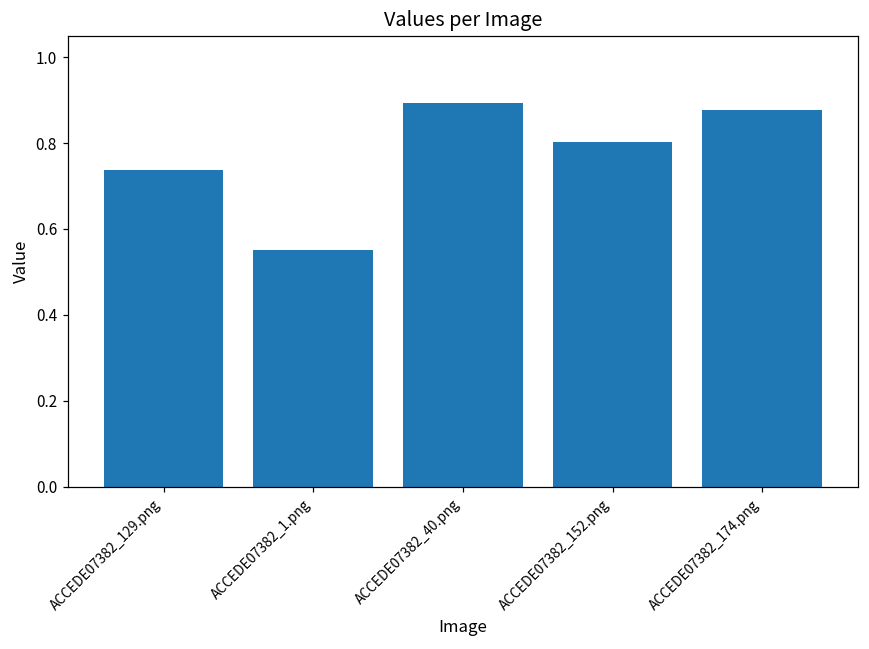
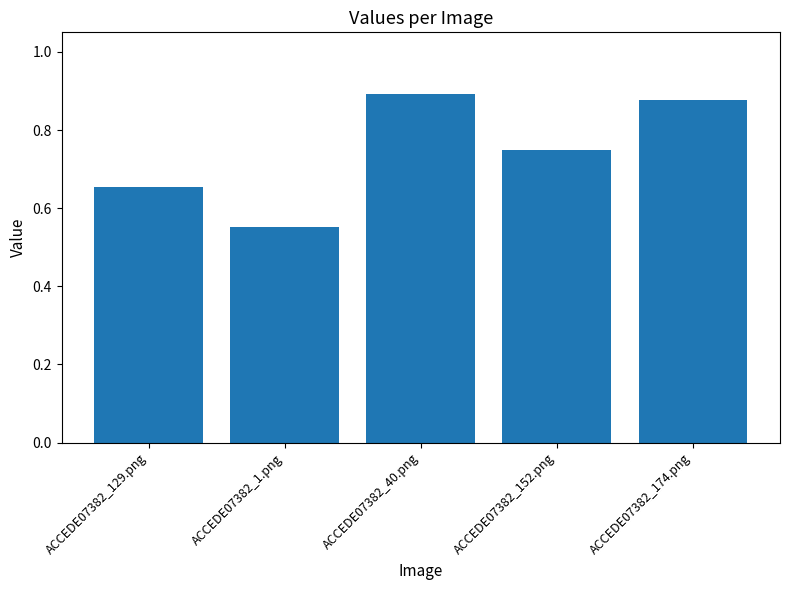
ACCEDE07382_129.png: 0.74 -> 0.65
ACCEDE07382_152.png: 0.80 -> 0.75
